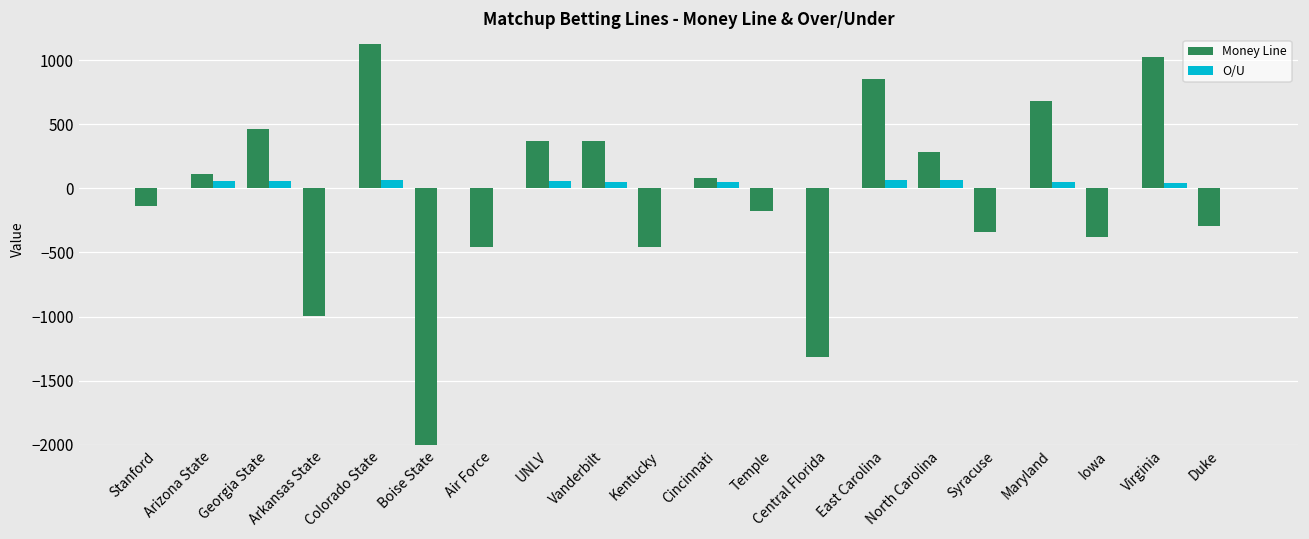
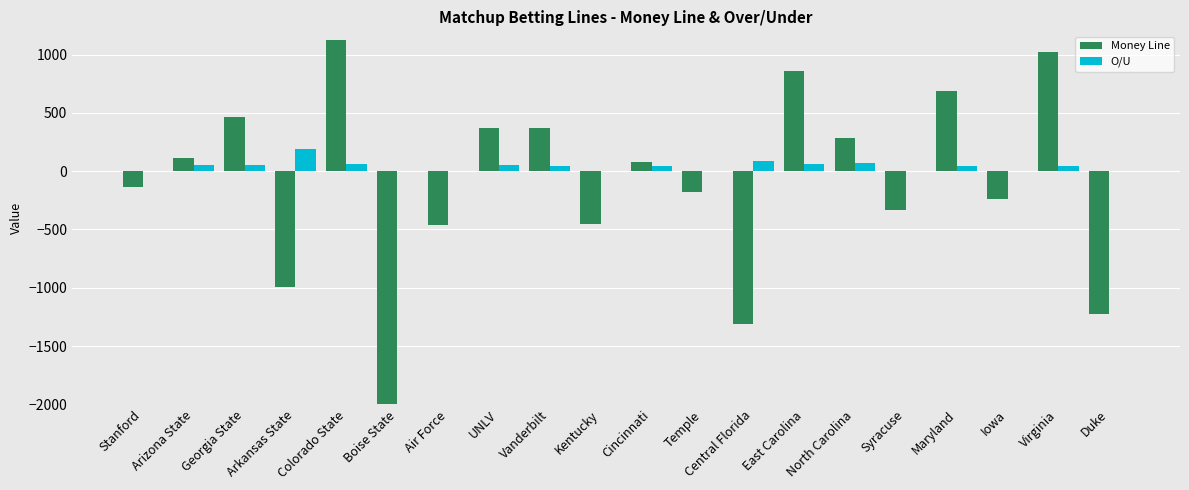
O/U, Arkansas State: 0 -> 190
O/U, Central Florida: 0 -> 90
Money Line, Iowa: -380 -> -240
Money Line, Duke: -300 -> -1220
